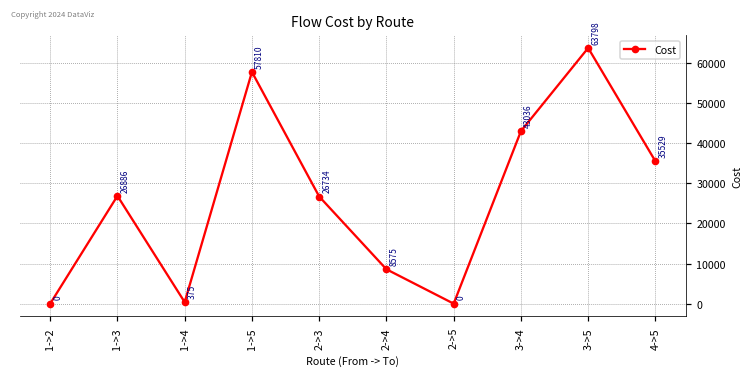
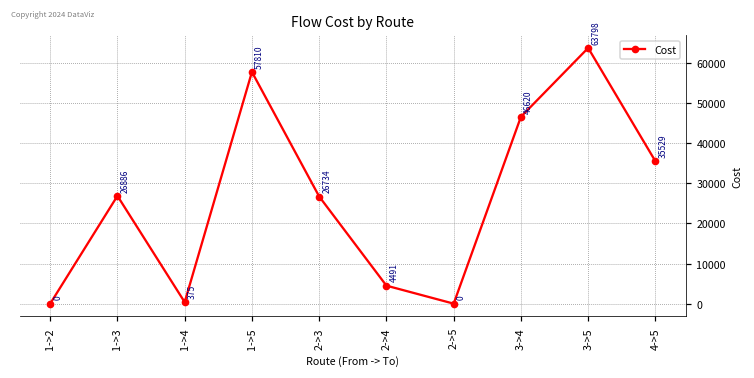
2->4: 8575 -> 4491
3->4: 43036 -> 46620
